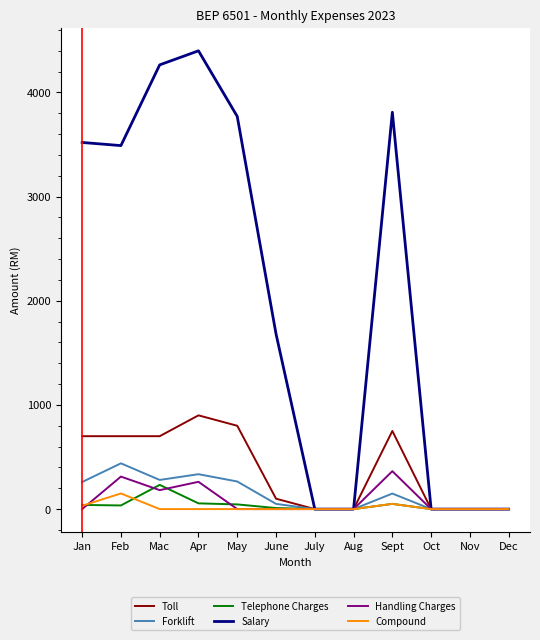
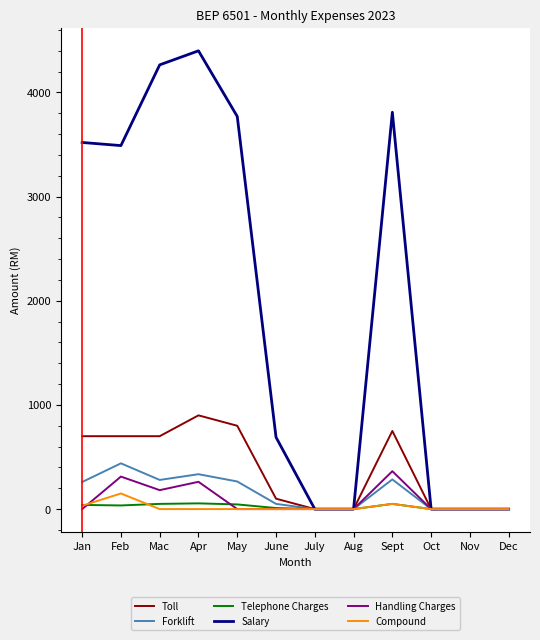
Telephone Charges, Mac: 230 -> 50
Salary, June: 1680 -> 690
Forklift, Sept: 150 -> 290
